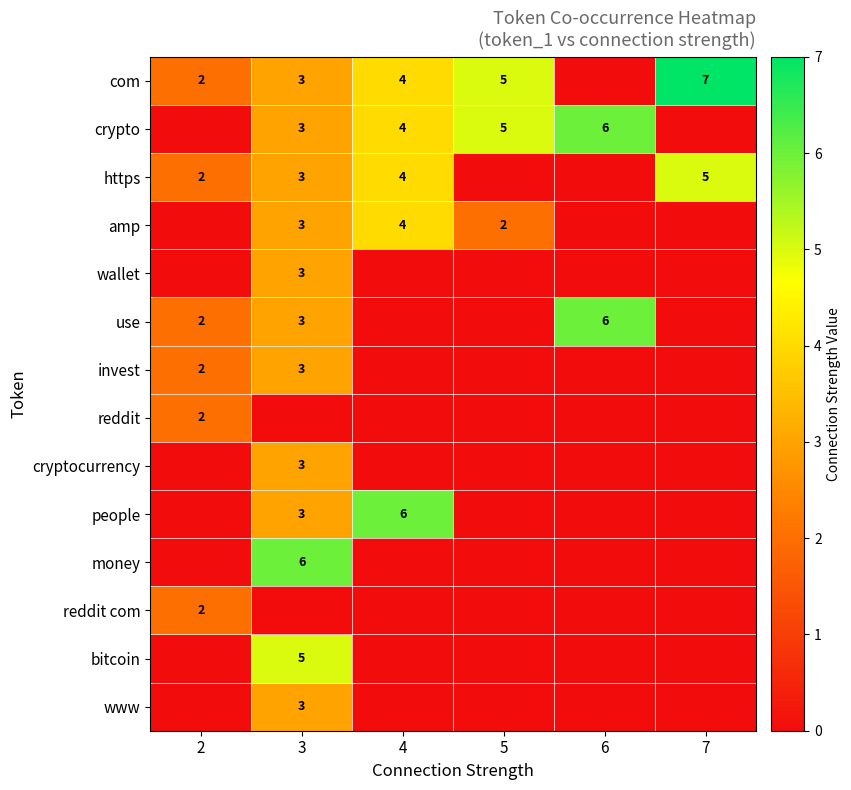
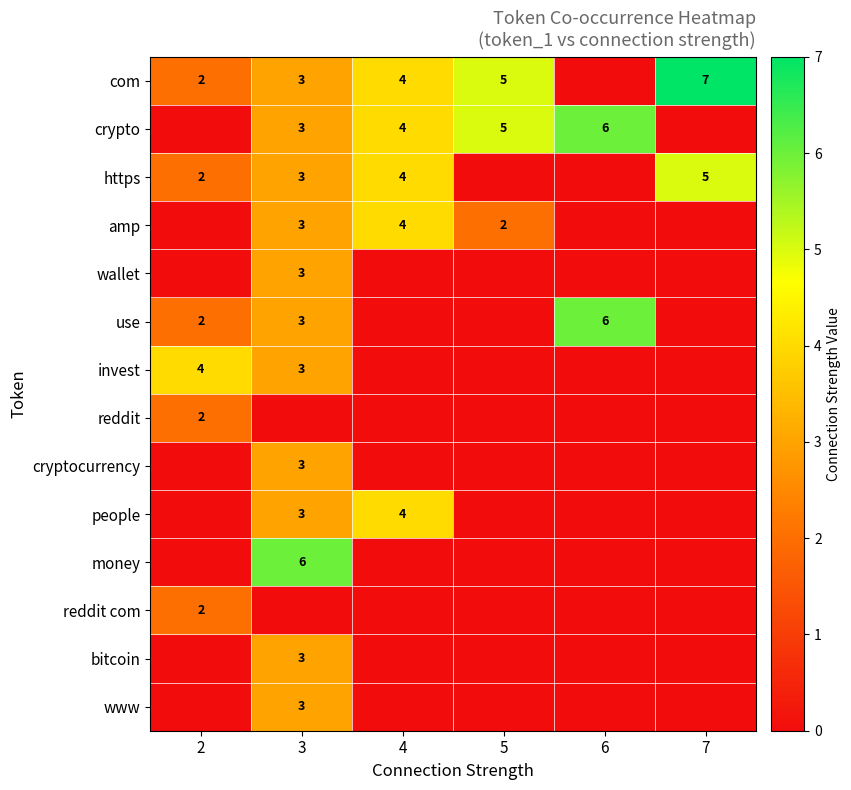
invest, 2: 2 -> 4
people, 4: 6 -> 4
bitcoin, 3: 5 -> 3
